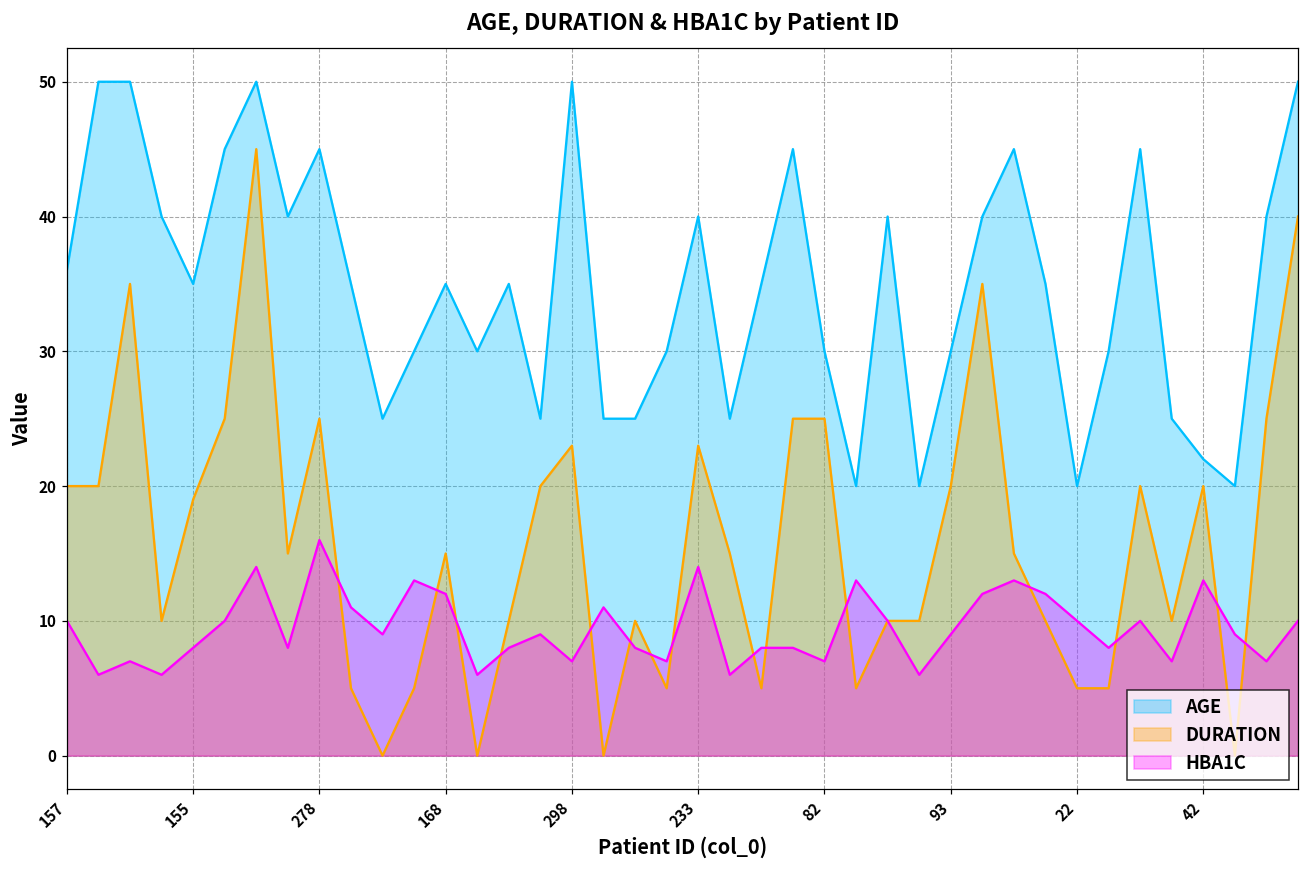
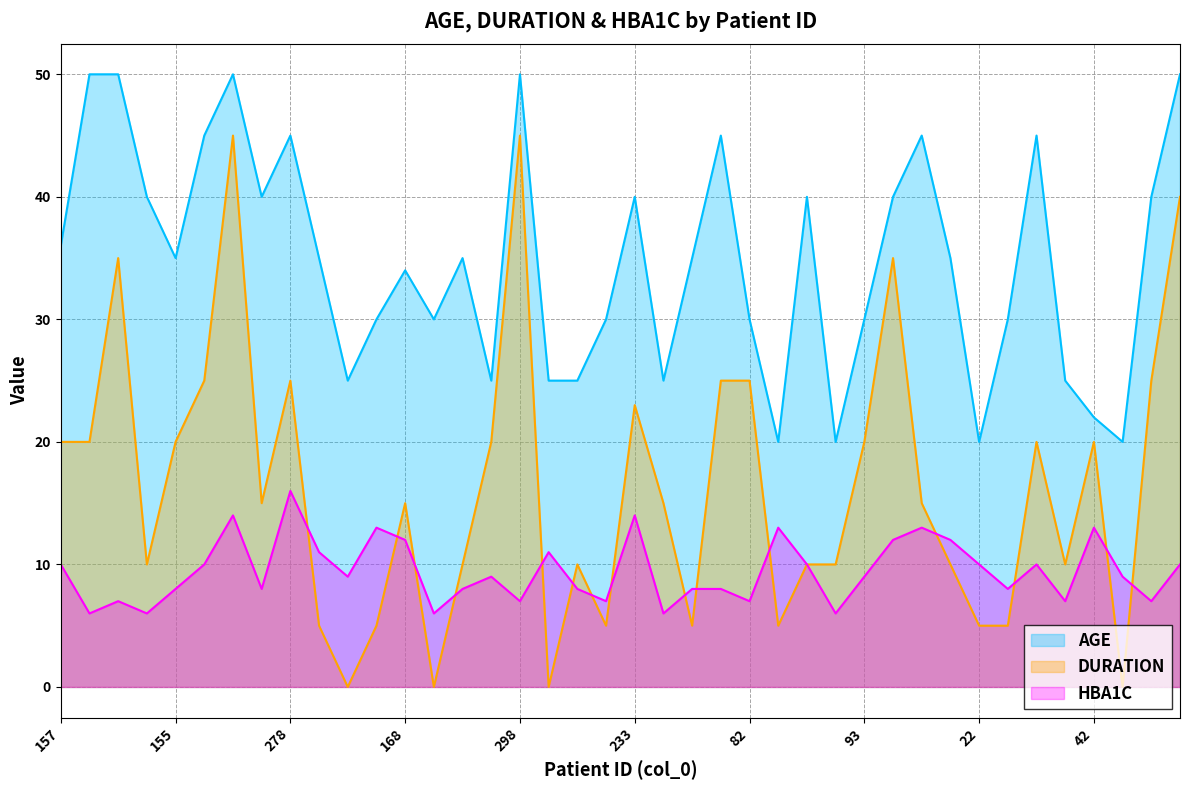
DURATION, 155: 19 -> 20
AGE, 168: 35 -> 34
DURATION, 298: 23 -> 45
